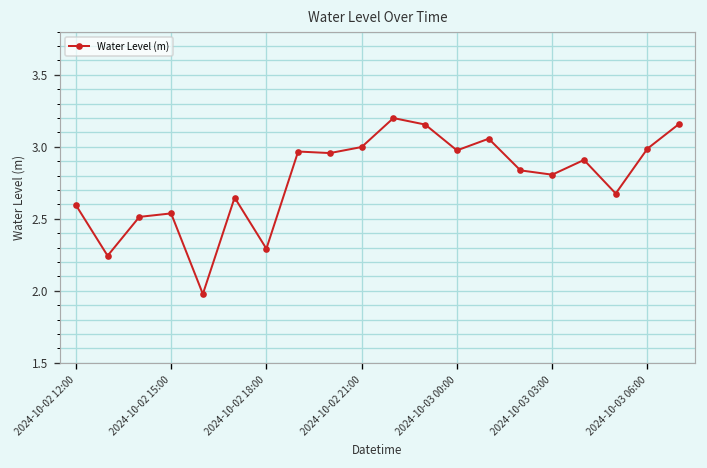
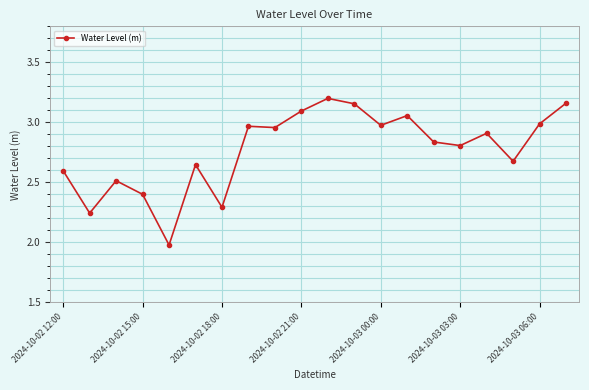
2024-10-02 15:00: 2.54 -> 2.40
2024-10-02 21:00: 3.00 -> 3.09
